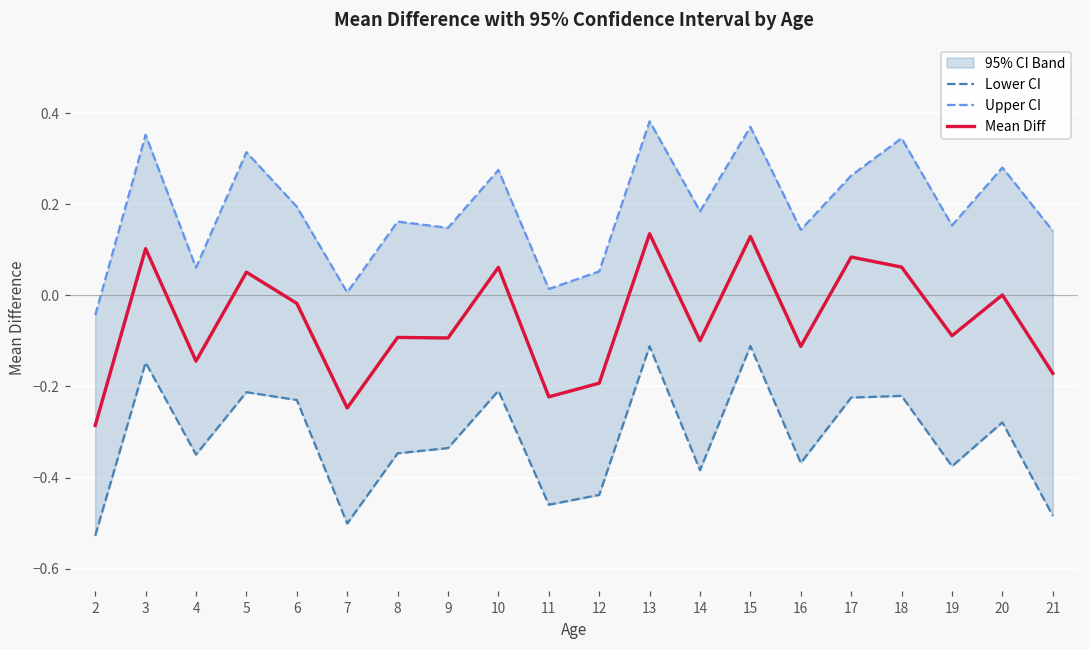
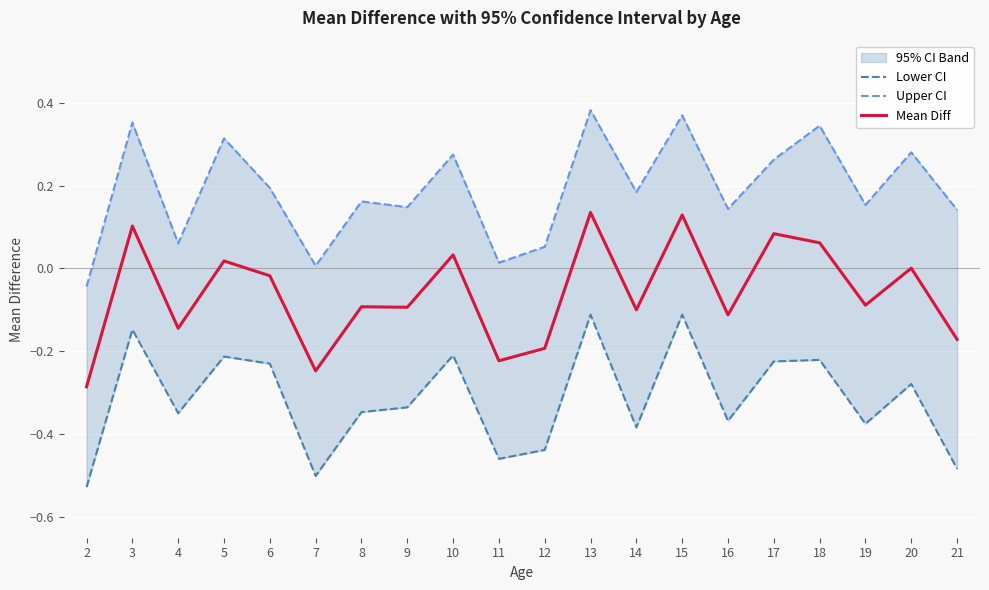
Mean Diff, 5: 0.05 -> 0.02
Mean Diff, 10: 0.06 -> 0.03
